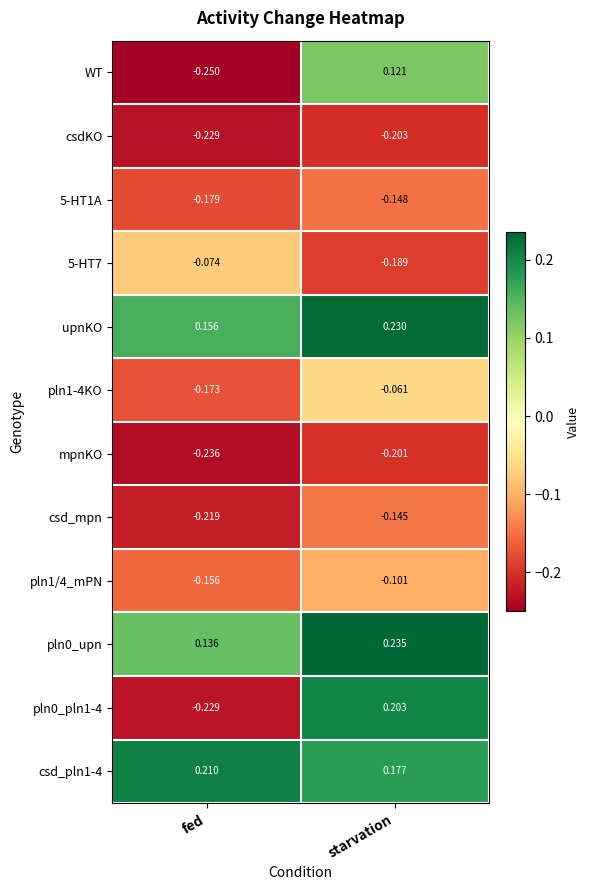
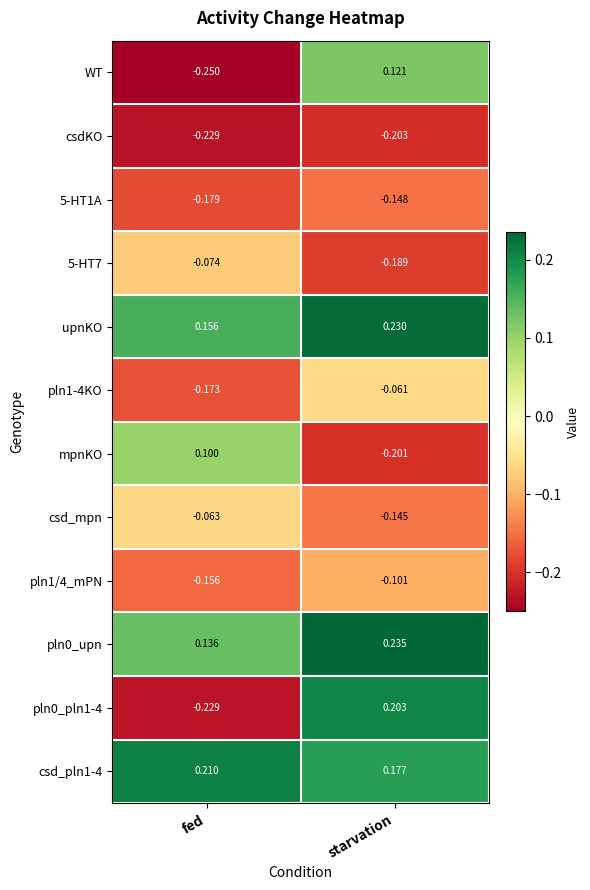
mpnKO, fed: -0.236 -> 0.100
csd_mpn, fed: -0.219 -> -0.063
